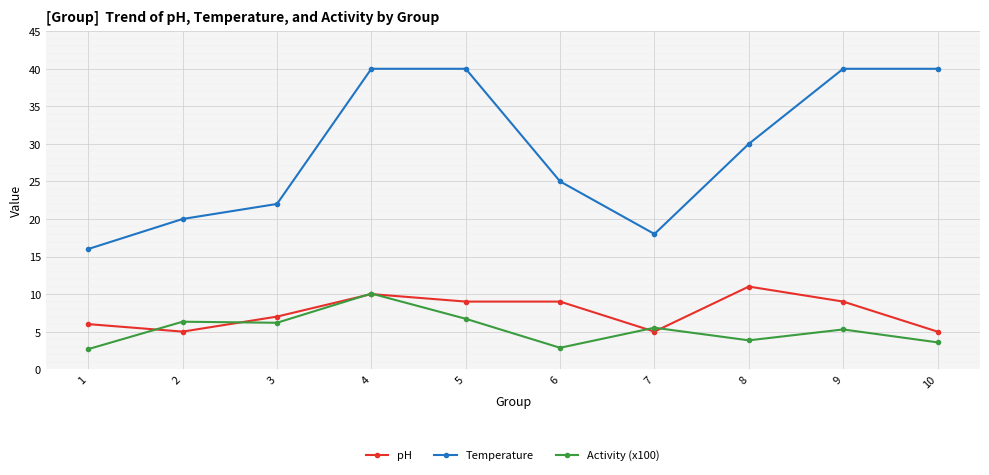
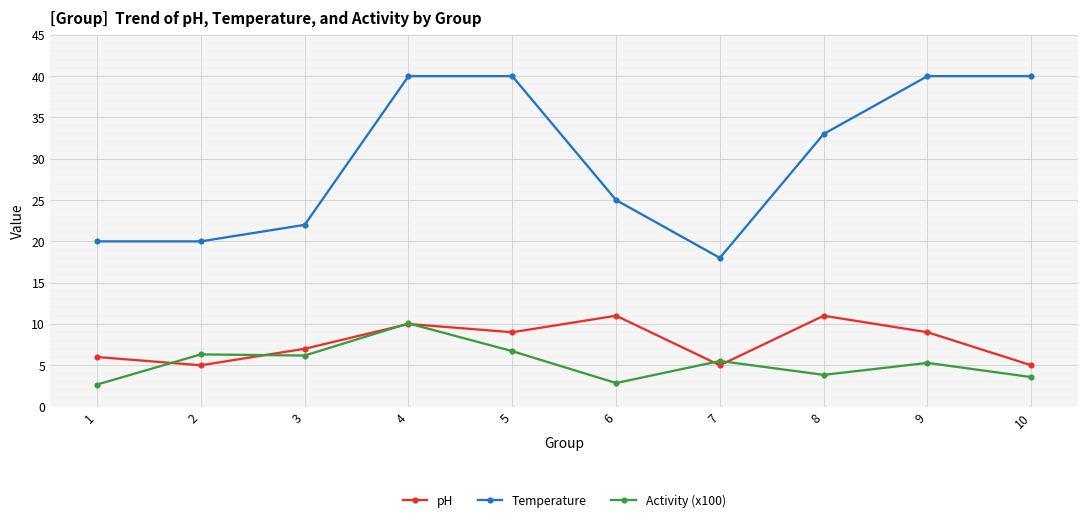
Temperature, 1: 16 -> 20
pH, 6: 9 -> 11
Temperature, 8: 30 -> 33
